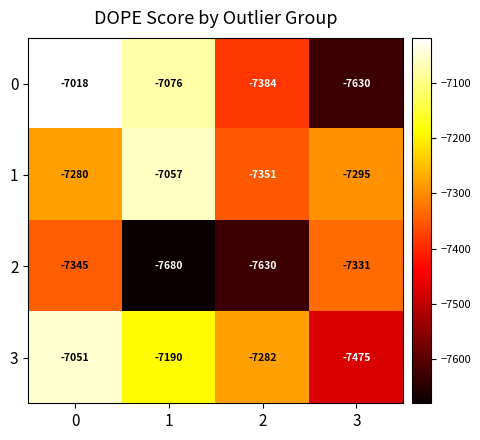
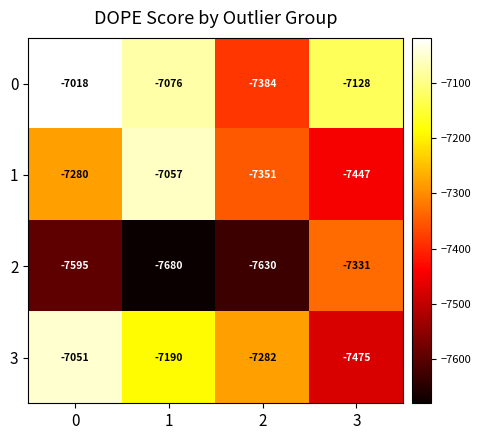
0, 3: -7630 -> -7128
1, 3: -7295 -> -7447
2, 0: -7345 -> -7595
